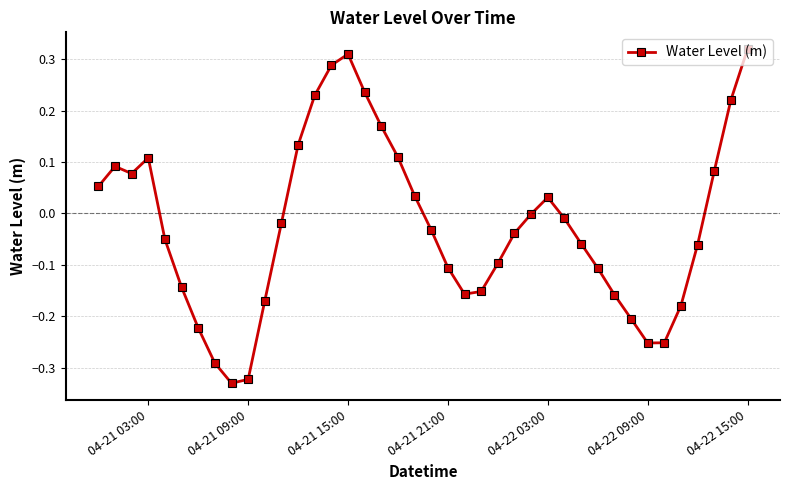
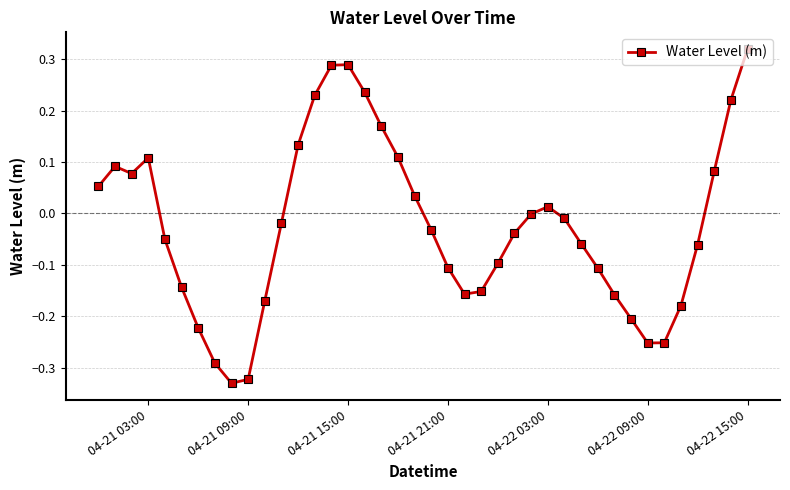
04-21 15:00: 0.31 -> 0.29
04-22 03:00: 0.03 -> 0.01
